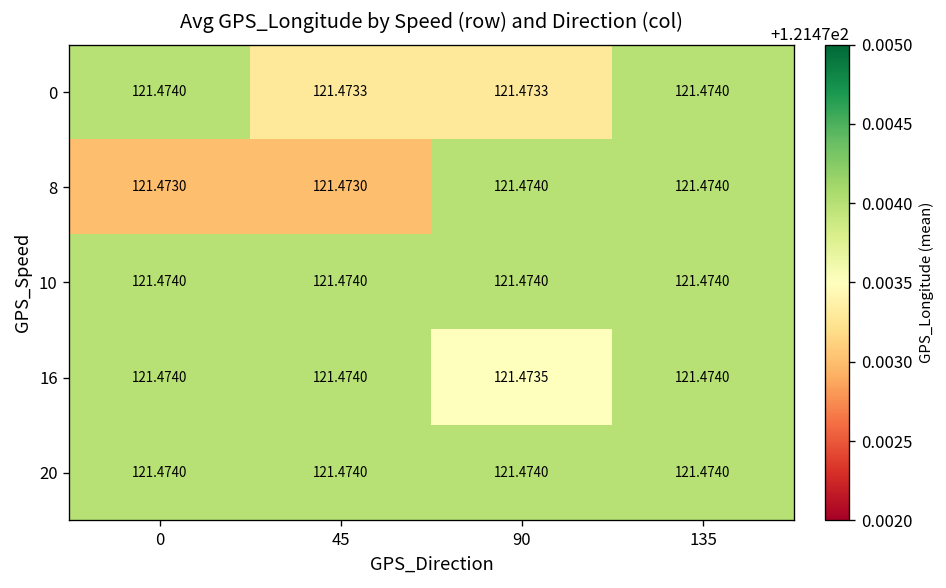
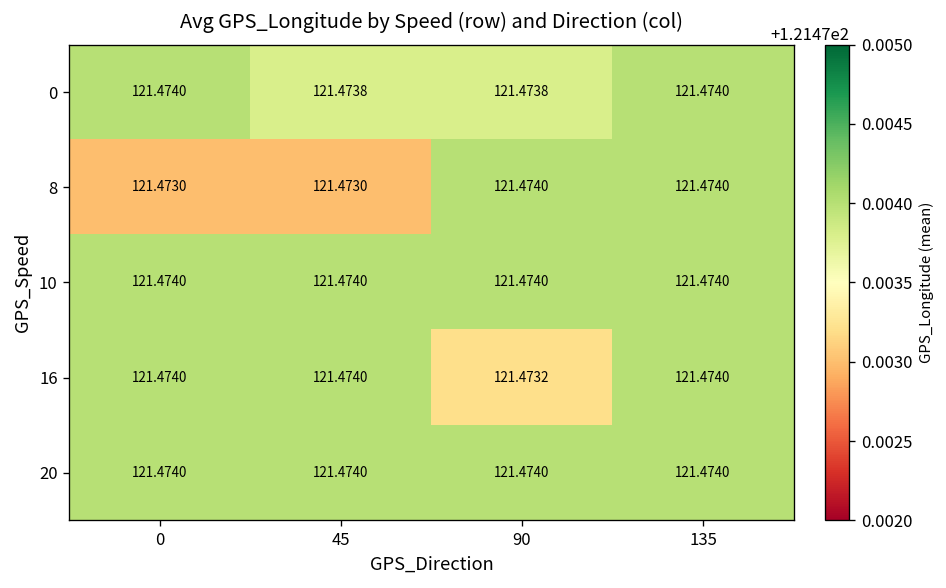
0, 45: 121.4733 -> 121.4738
0, 90: 121.4733 -> 121.4738
16, 90: 121.4735 -> 121.4732
